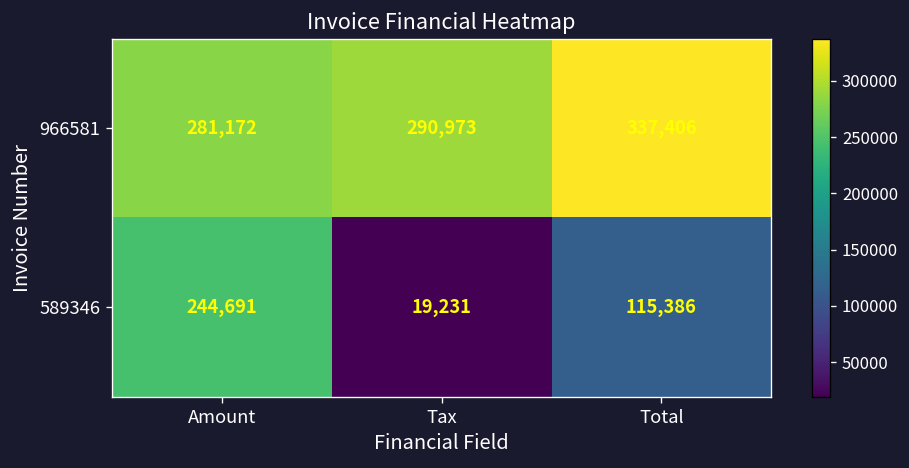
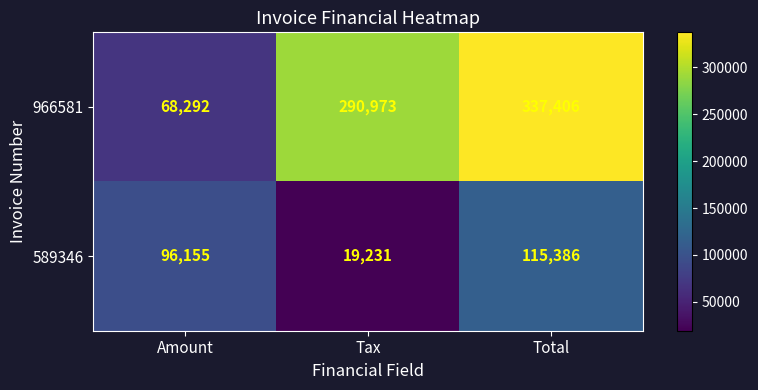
966581, Amount: 281,172 -> 68,292
589346, Amount: 244,691 -> 96,155
